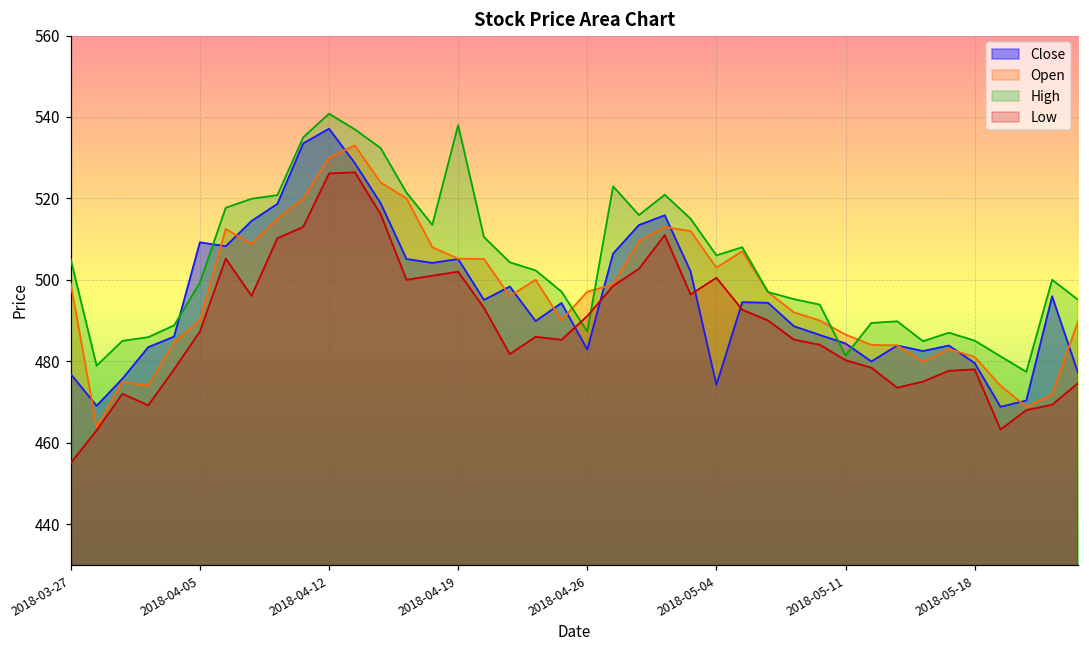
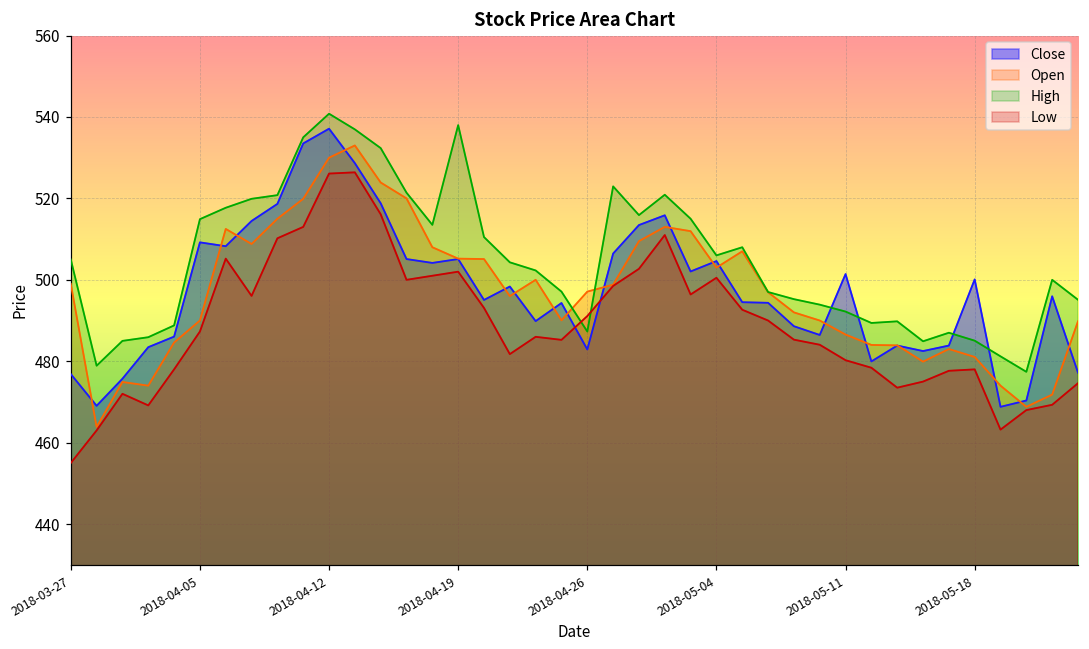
High, 2018-04-05: 499 -> 515
Close, 2018-05-04: 474 -> 505
Close, 2018-05-11: 484 -> 501
High, 2018-05-11: 481 -> 492
Close, 2018-05-18: 480 -> 500
